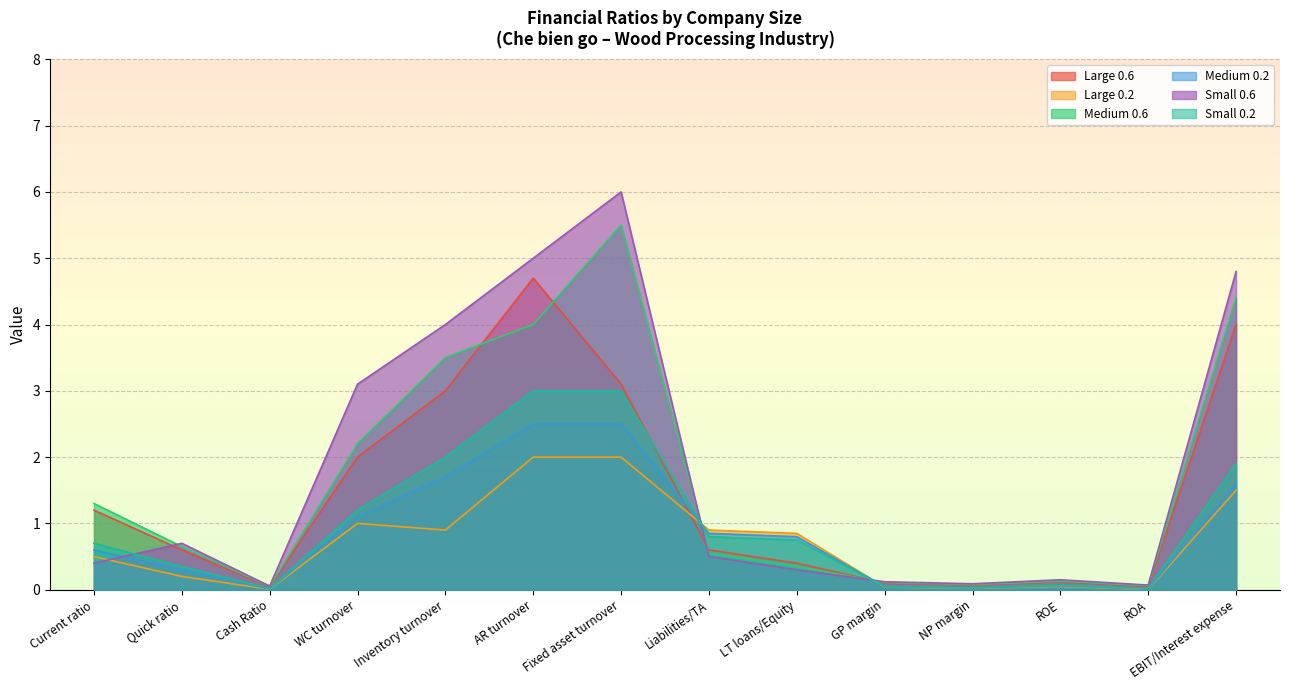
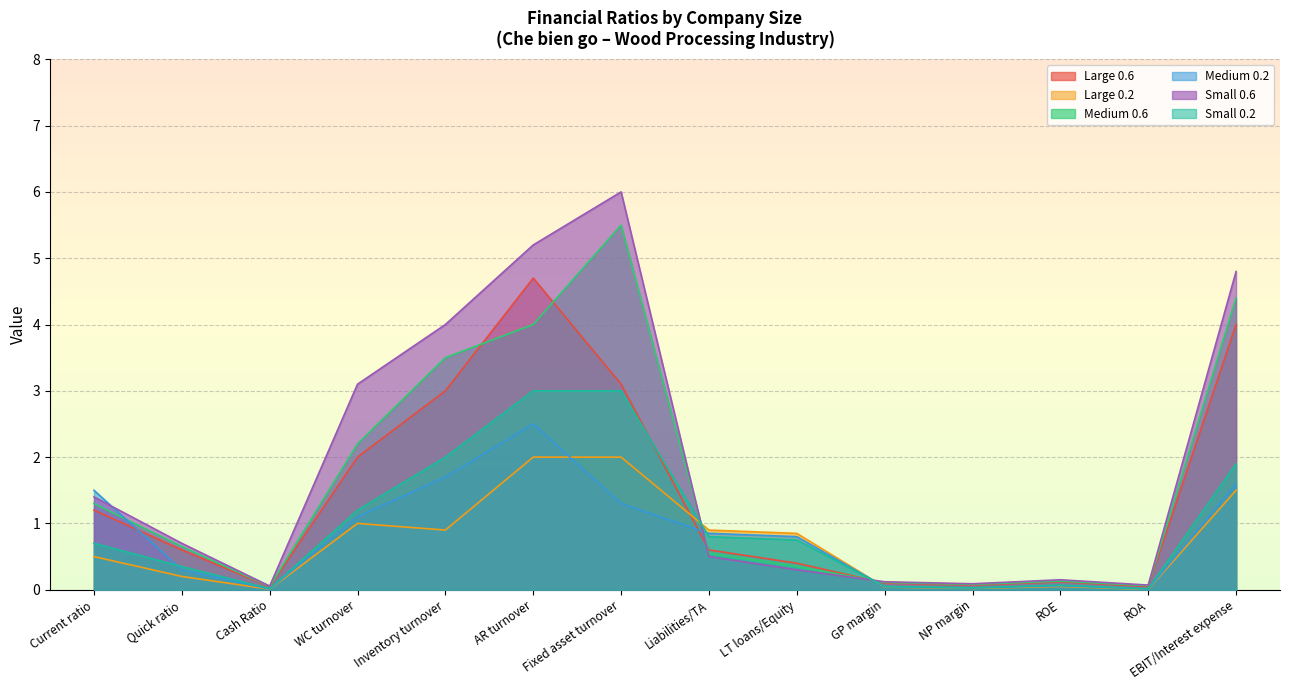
Medium 0.2, Current ratio: 0.6 -> 1.5
Small 0.6, Current ratio: 0.4 -> 1.4
Small 0.6, AR turnover: 5.0 -> 5.2
Medium 0.2, Fixed asset turnover: 2.5 -> 1.3
